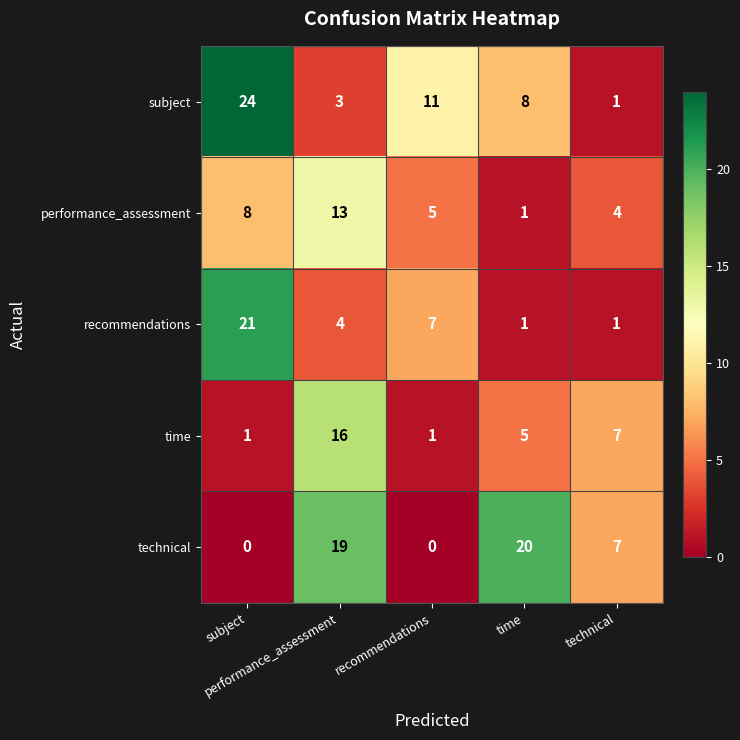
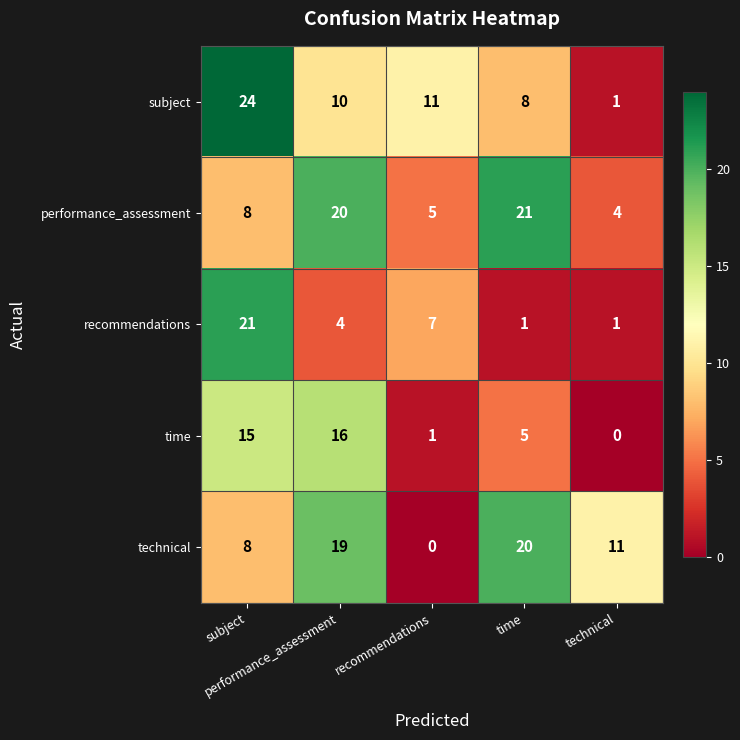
subject, performance_assessment: 3 -> 10
performance_assessment, performance_assessment: 13 -> 20
performance_assessment, time: 1 -> 21
time, subject: 1 -> 15
time, technical: 7 -> 0
technical, subject: 0 -> 8
technical, technical: 7 -> 11
